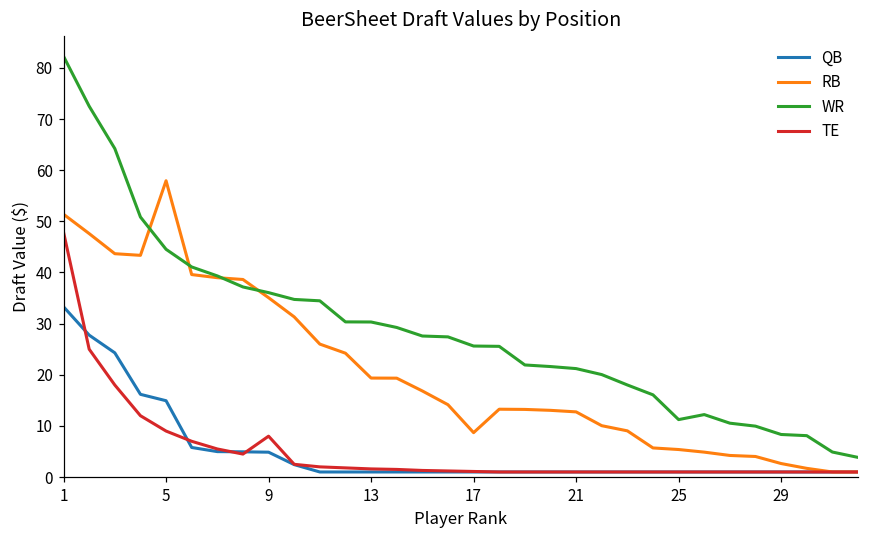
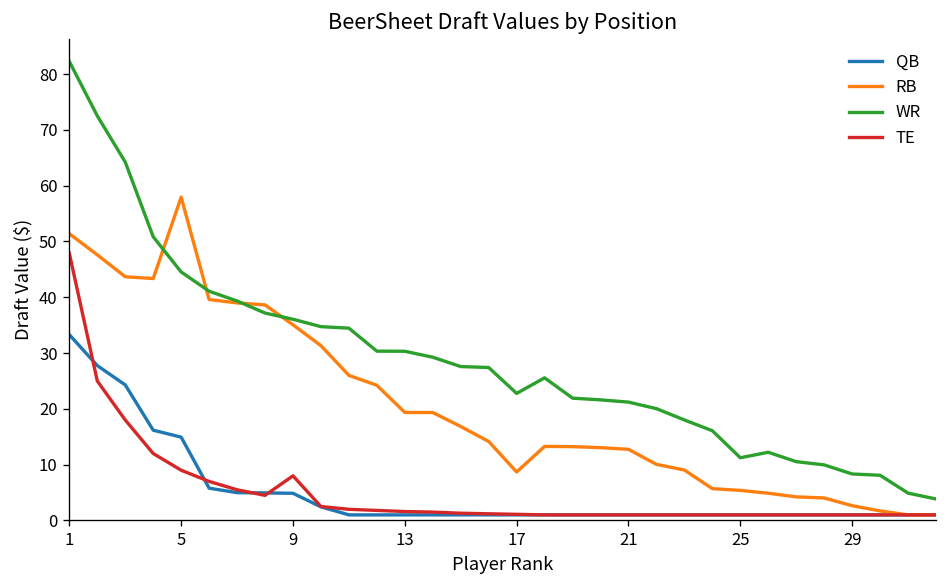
WR, 17: 26 -> 23
